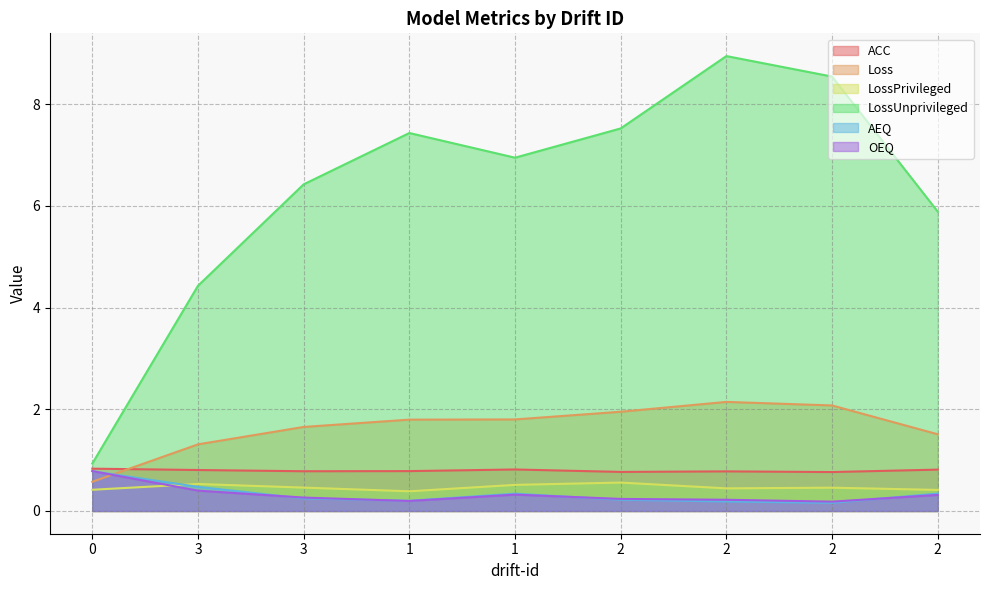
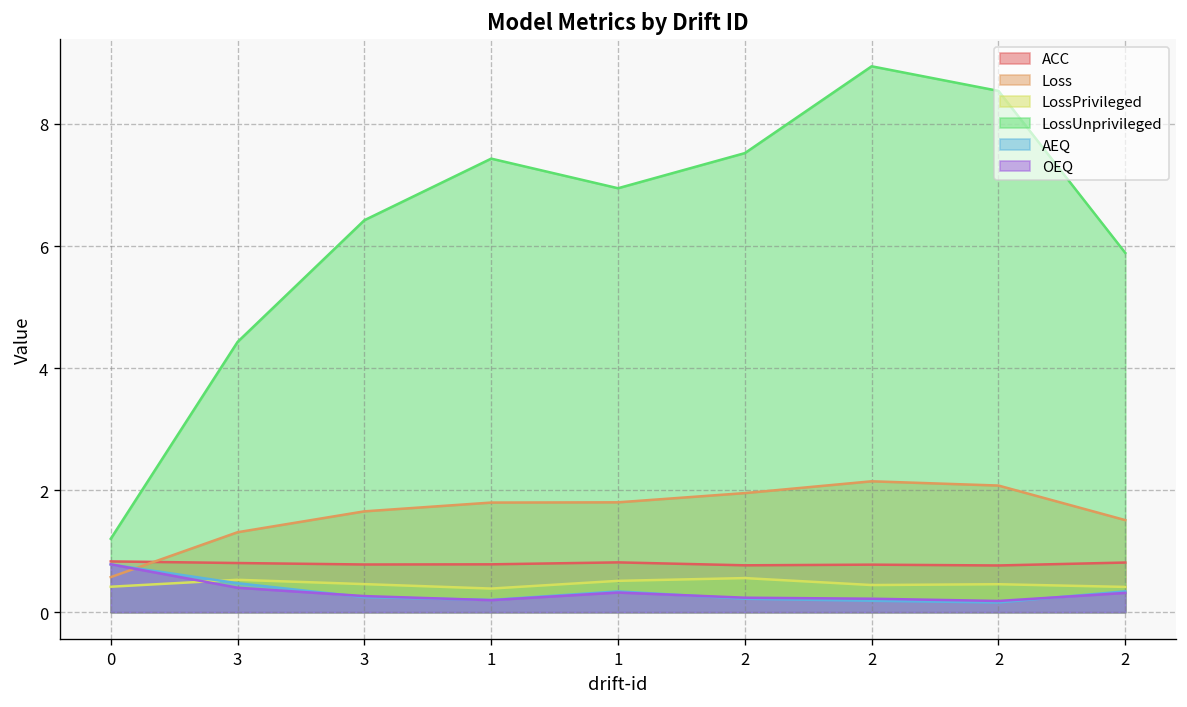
LossUnprivileged, 0: 0.9 -> 1.2
